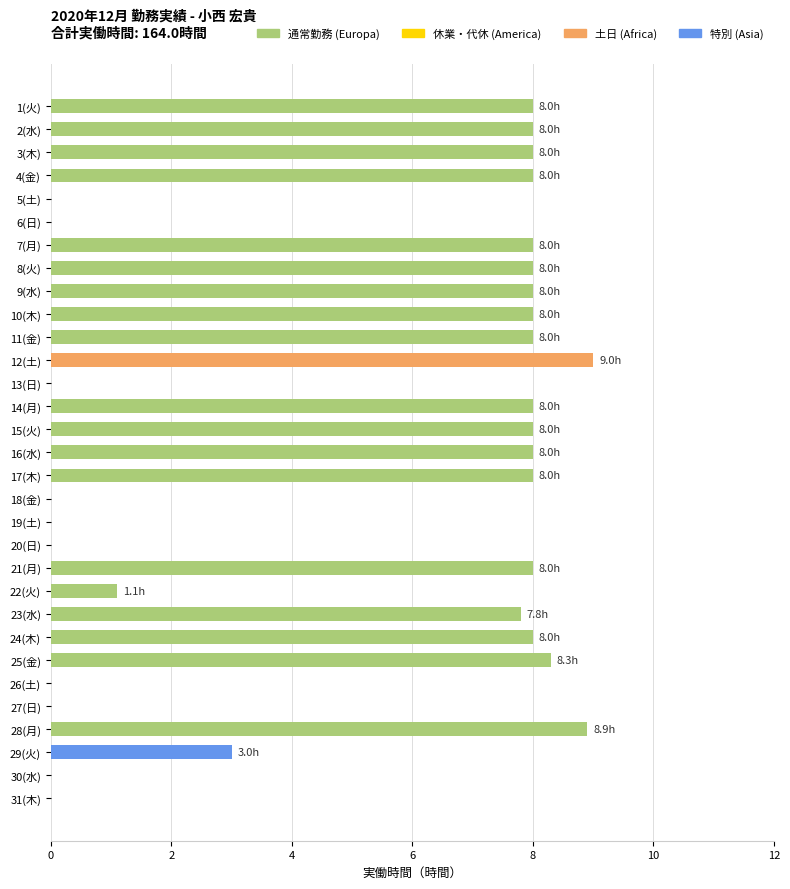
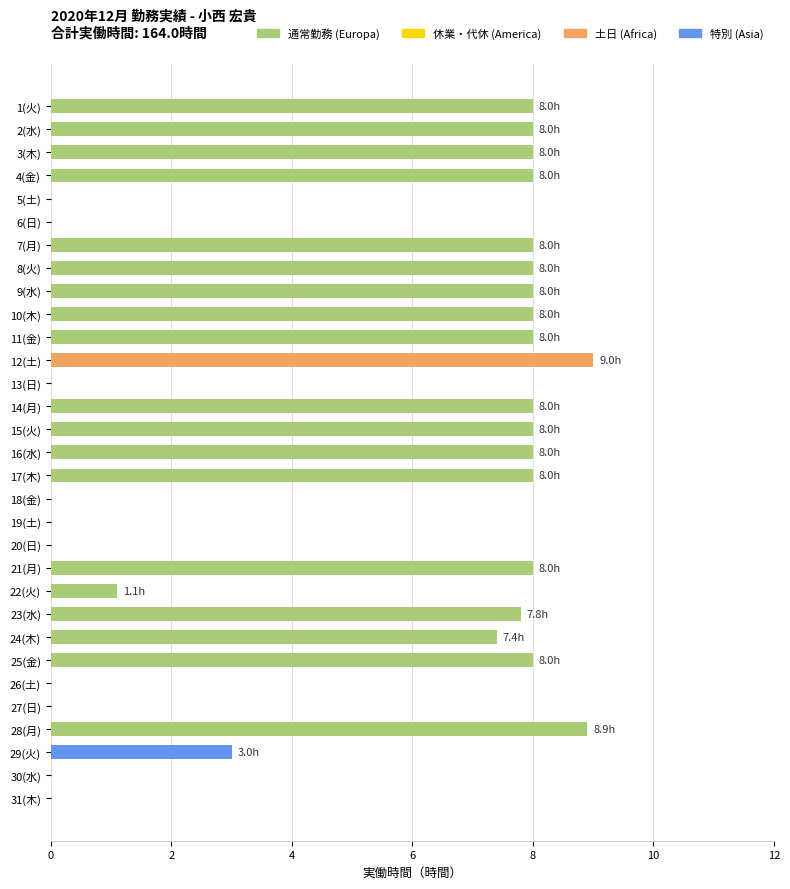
24(木): 8.0h -> 7.4h
25(金): 8.3h -> 8.0h
